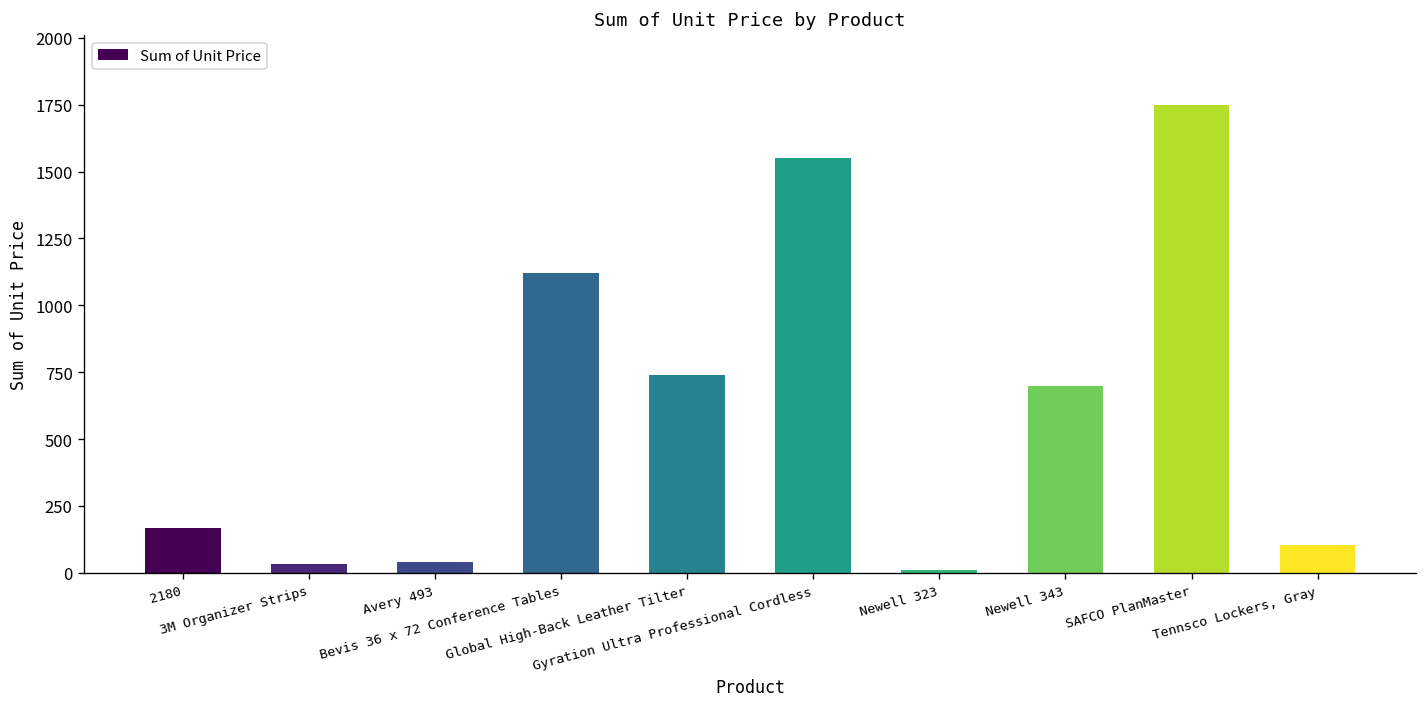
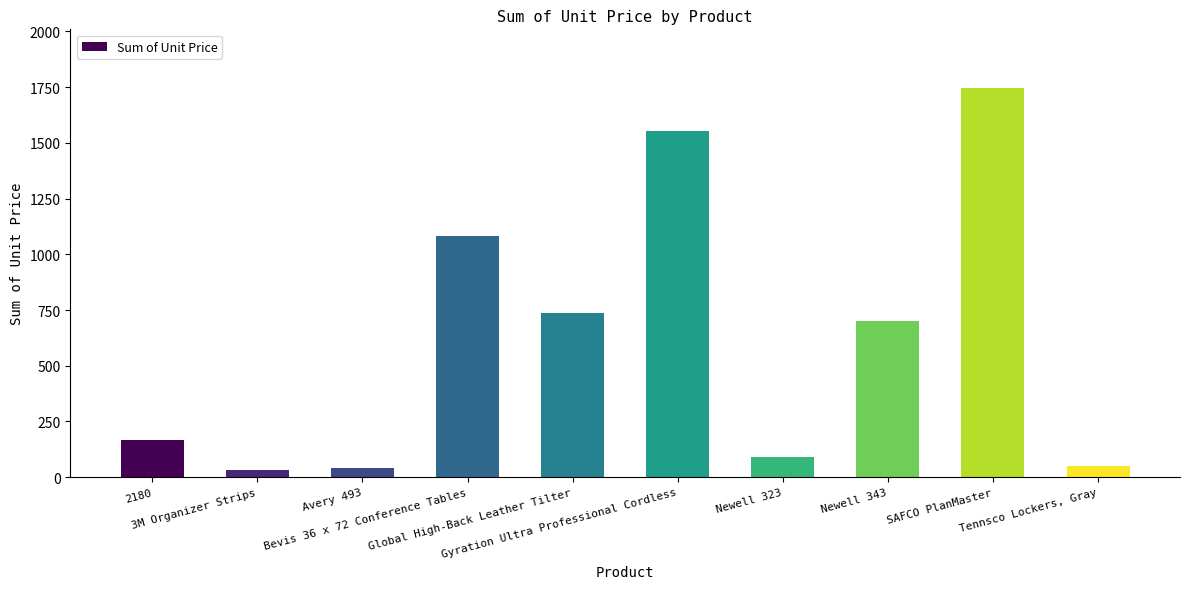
Bevis 36 x 72 Conference Tables: 1120 -> 1080
Newell 323: 10 -> 90
Tennsco Lockers, Gray: 100 -> 50
